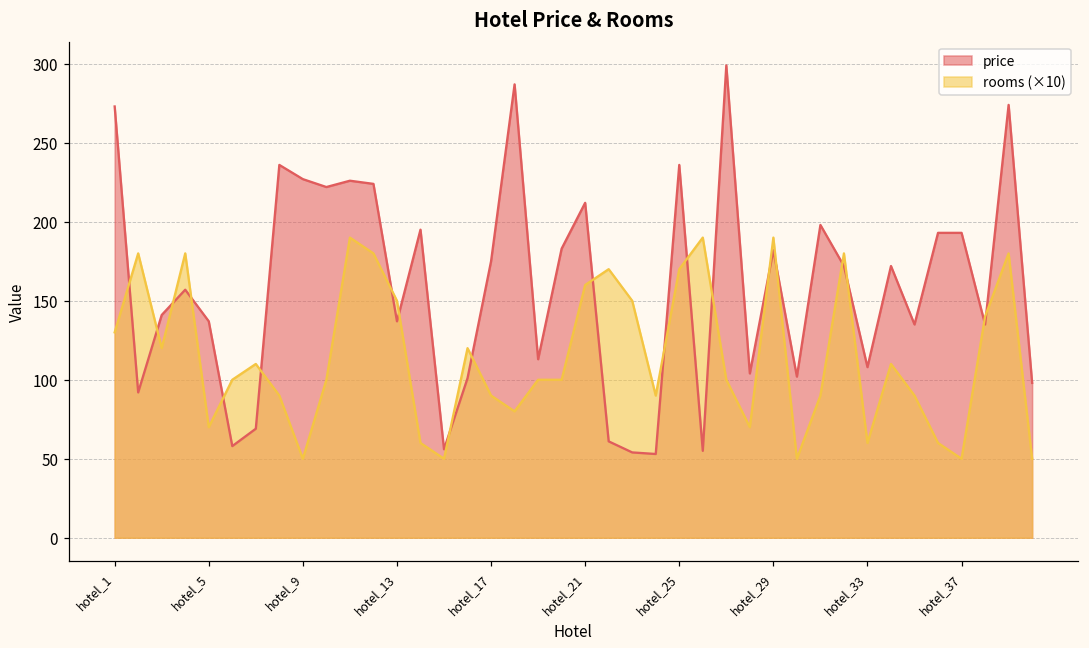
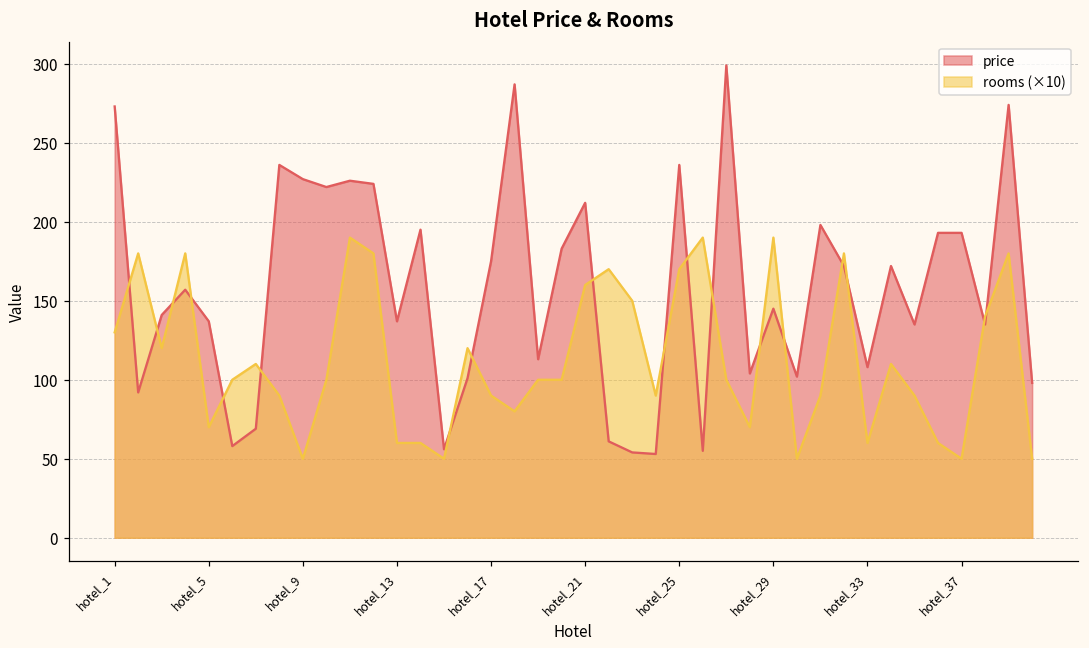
rooms (×10), hotel_13: 150 -> 60
price, hotel_29: 182 -> 145
